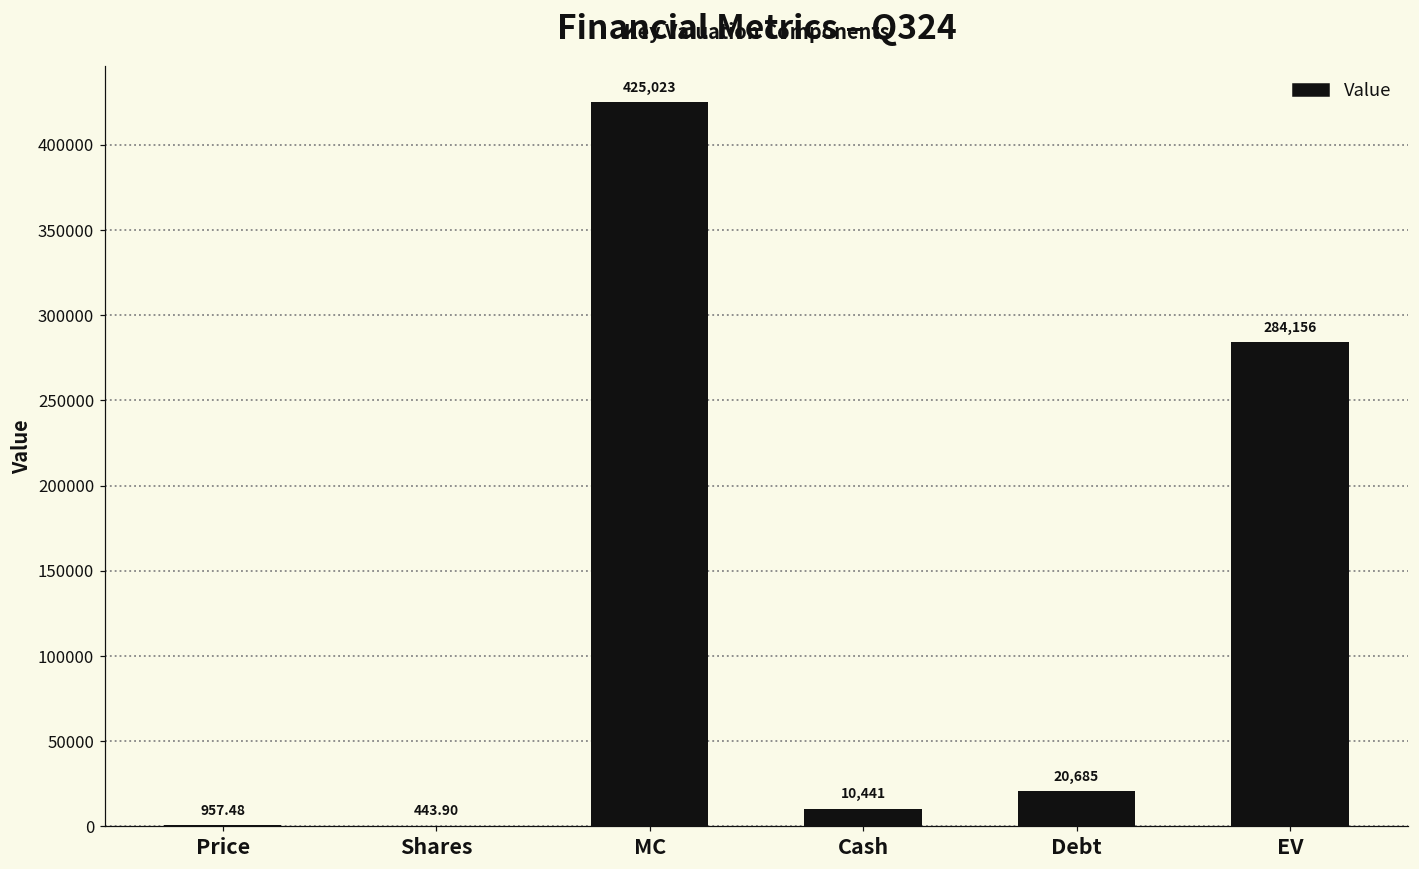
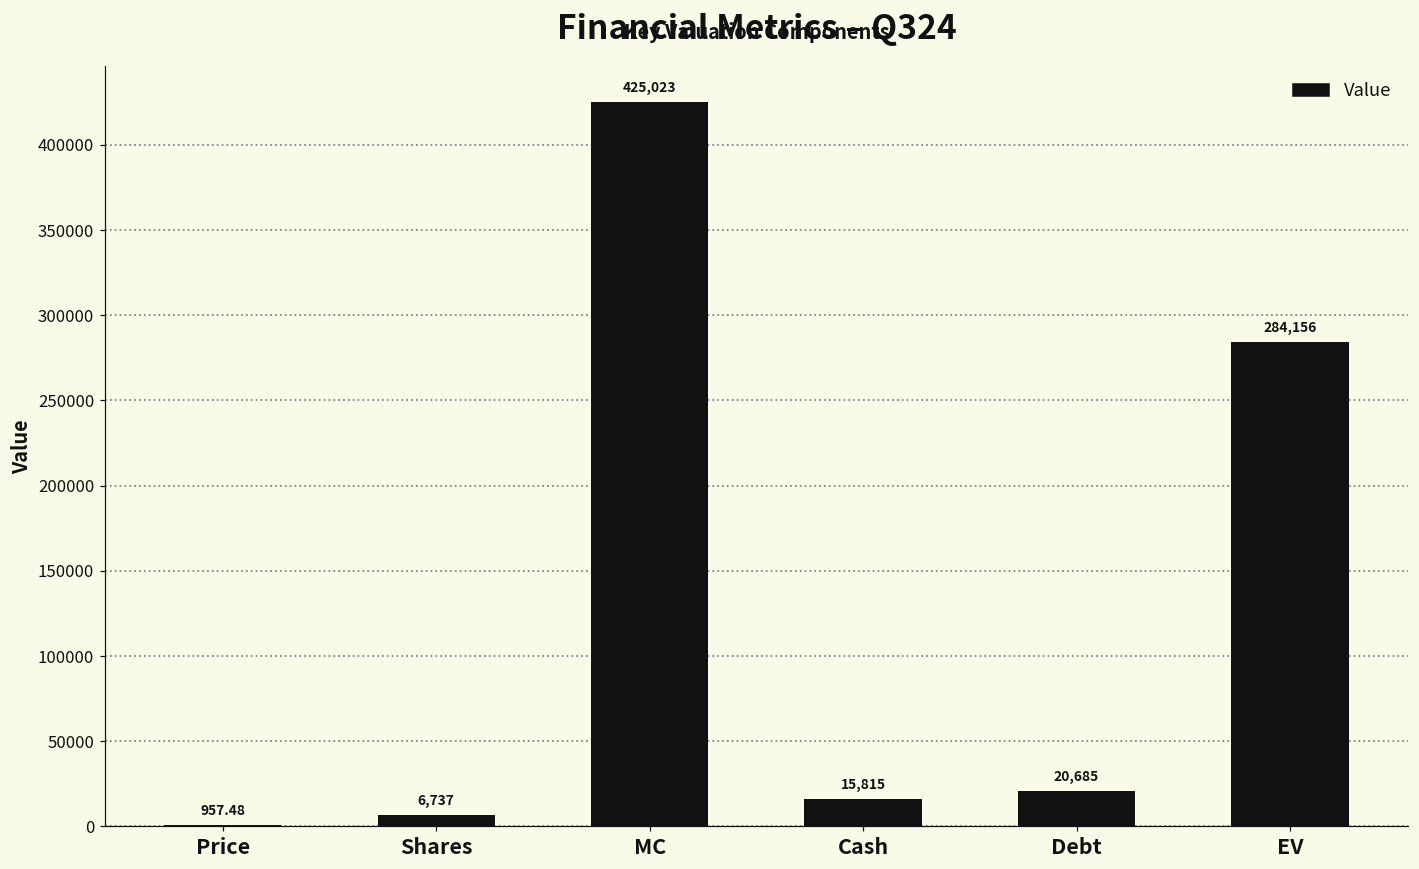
Shares: 443.90 -> 6,737
Cash: 10,441 -> 15,815
